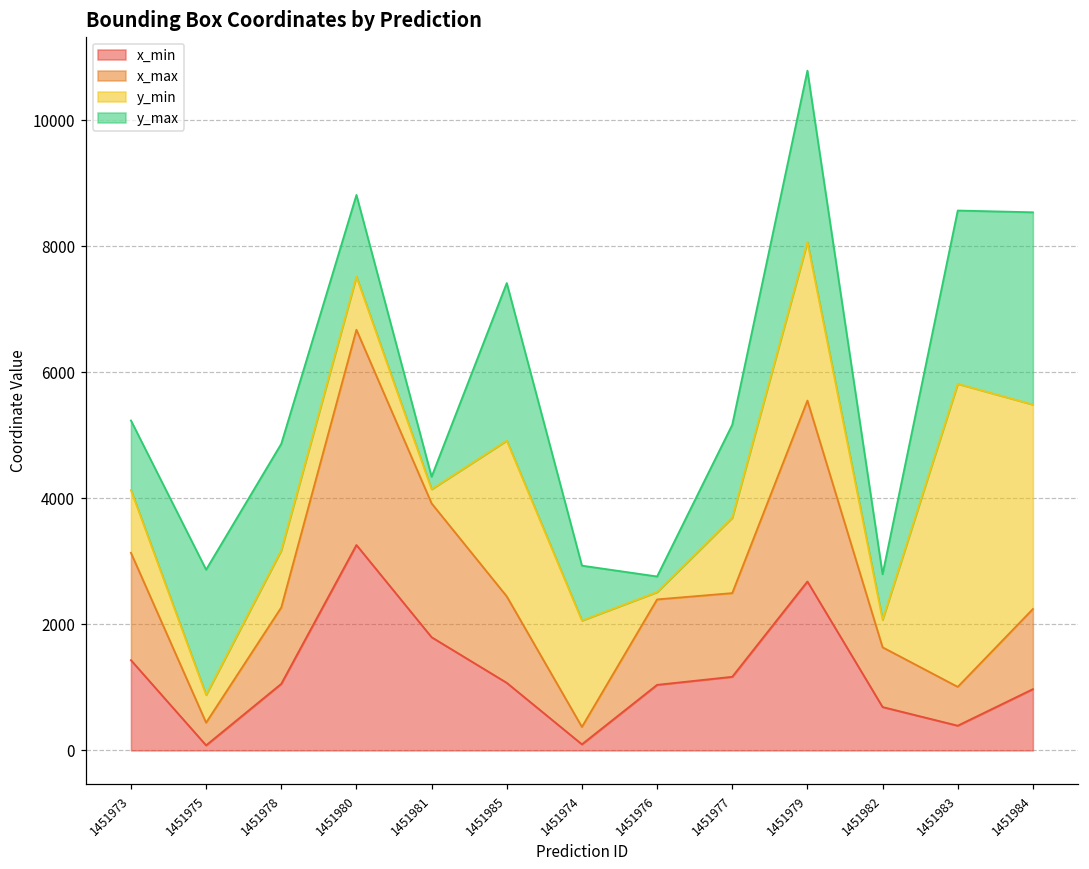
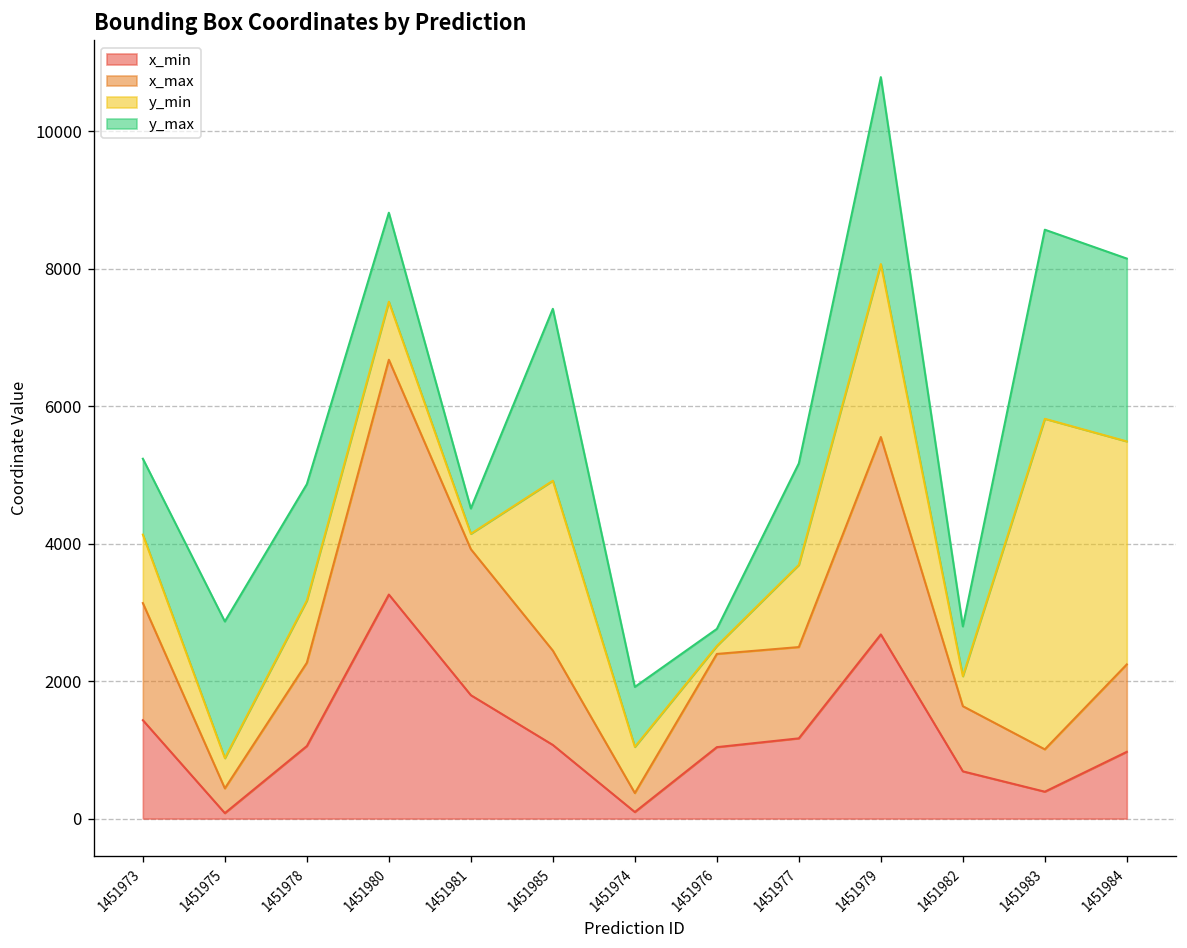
y_max, 1451981: 200 -> 400
y_min, 1451974: 1700 -> 700
y_max, 1451984: 3100 -> 2700
